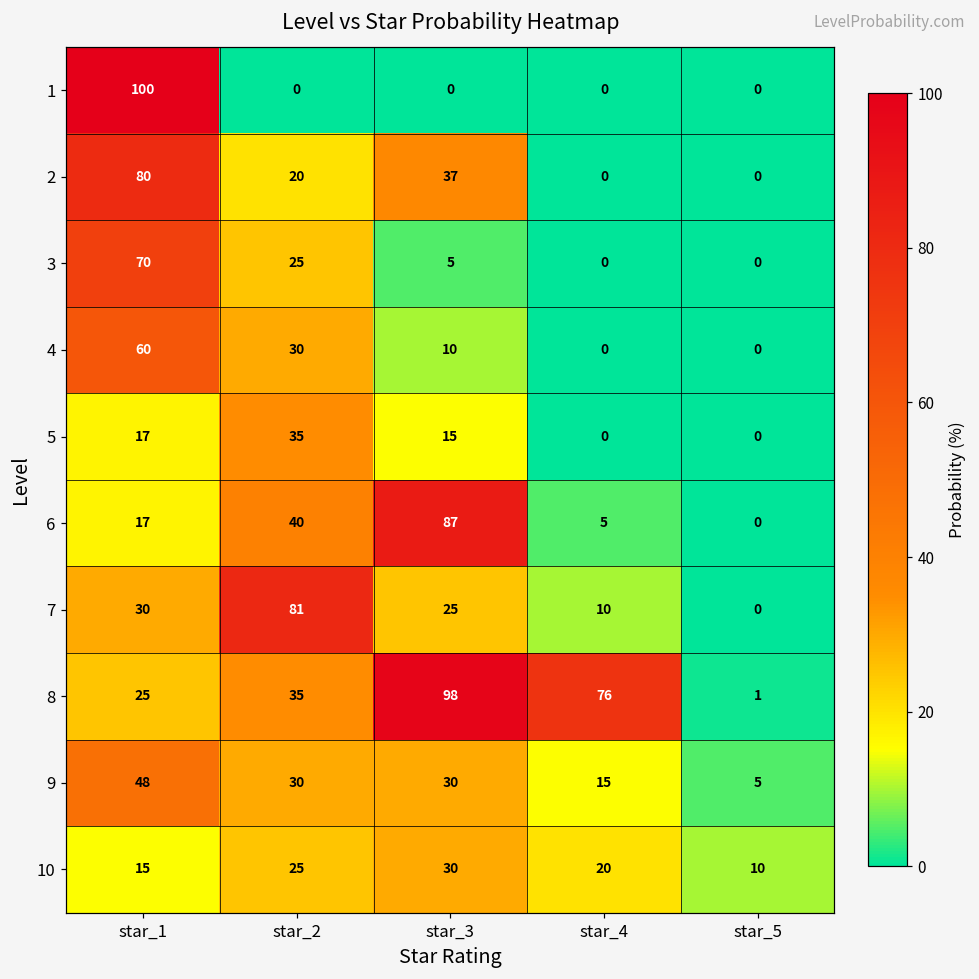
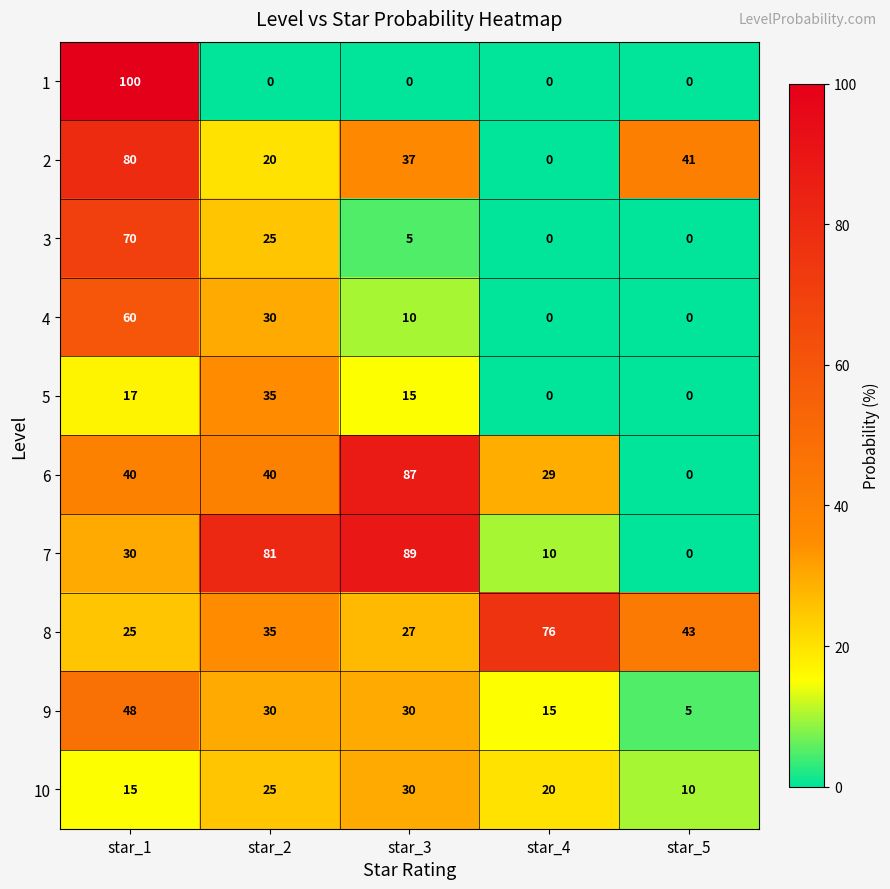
2, star_5: 0 -> 41
6, star_1: 17 -> 40
6, star_4: 5 -> 29
7, star_3: 25 -> 89
8, star_3: 98 -> 27
8, star_5: 1 -> 43
